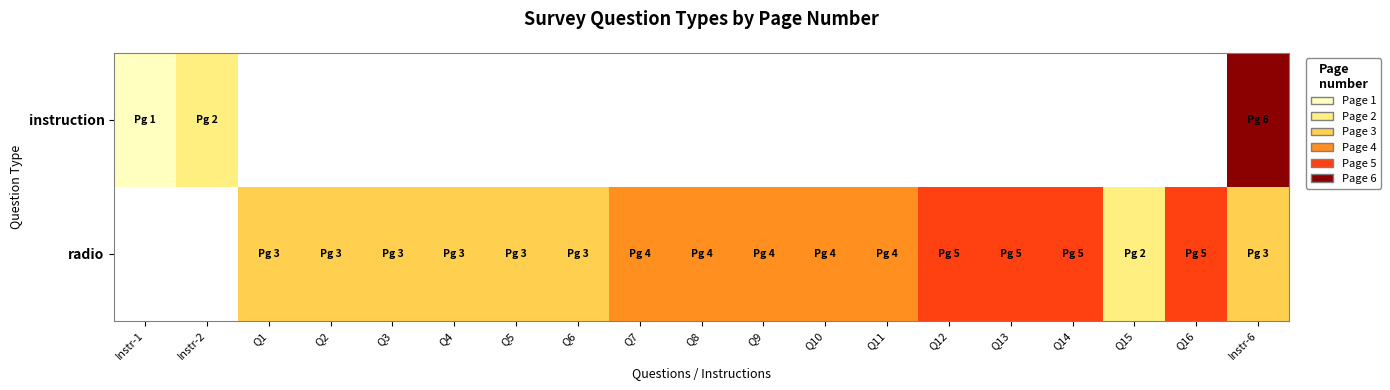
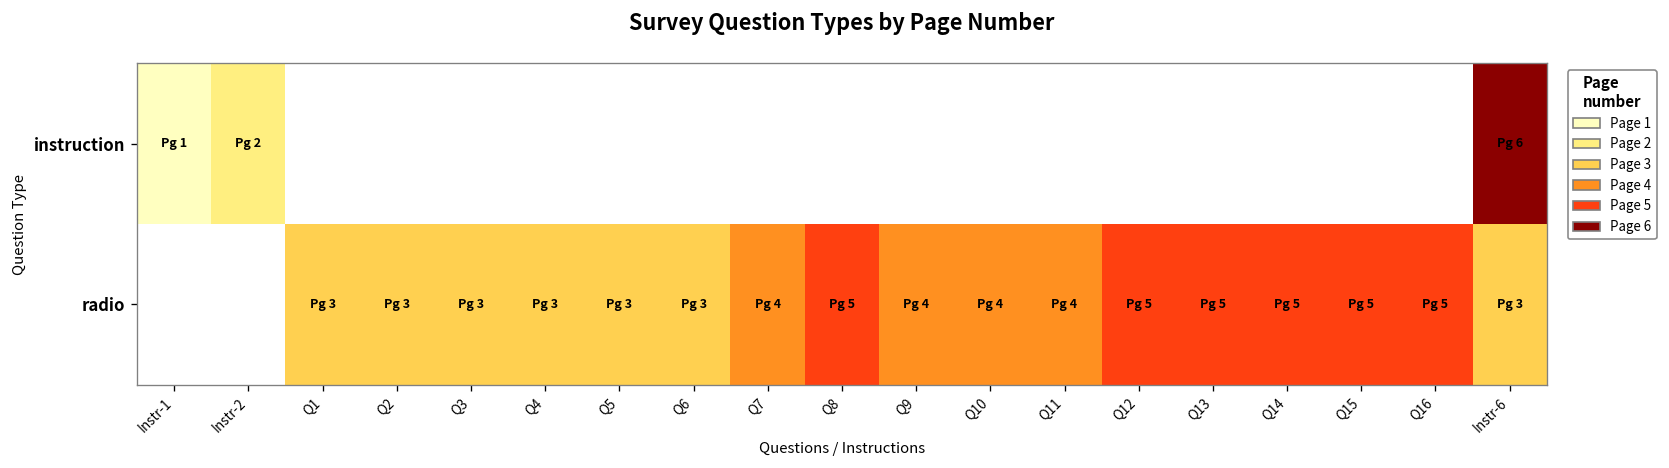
radio, Q8: 4 -> 5
radio, Q15: 2 -> 5
